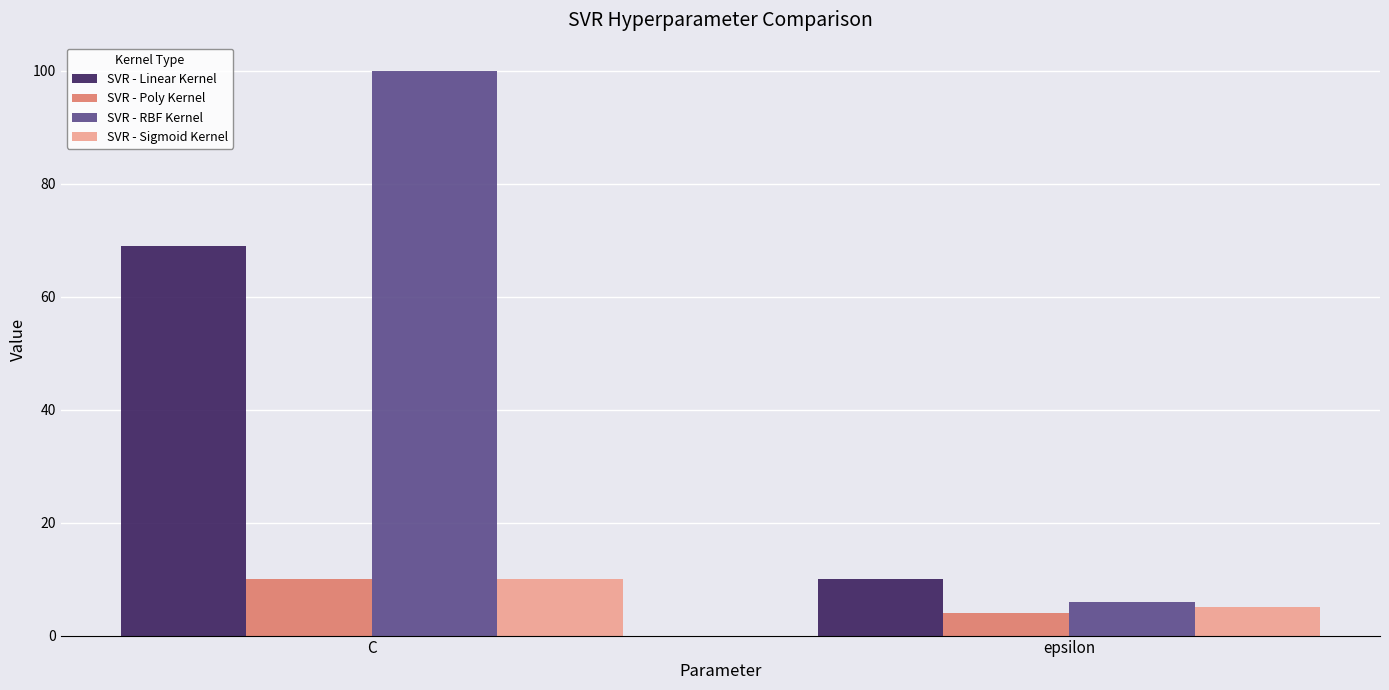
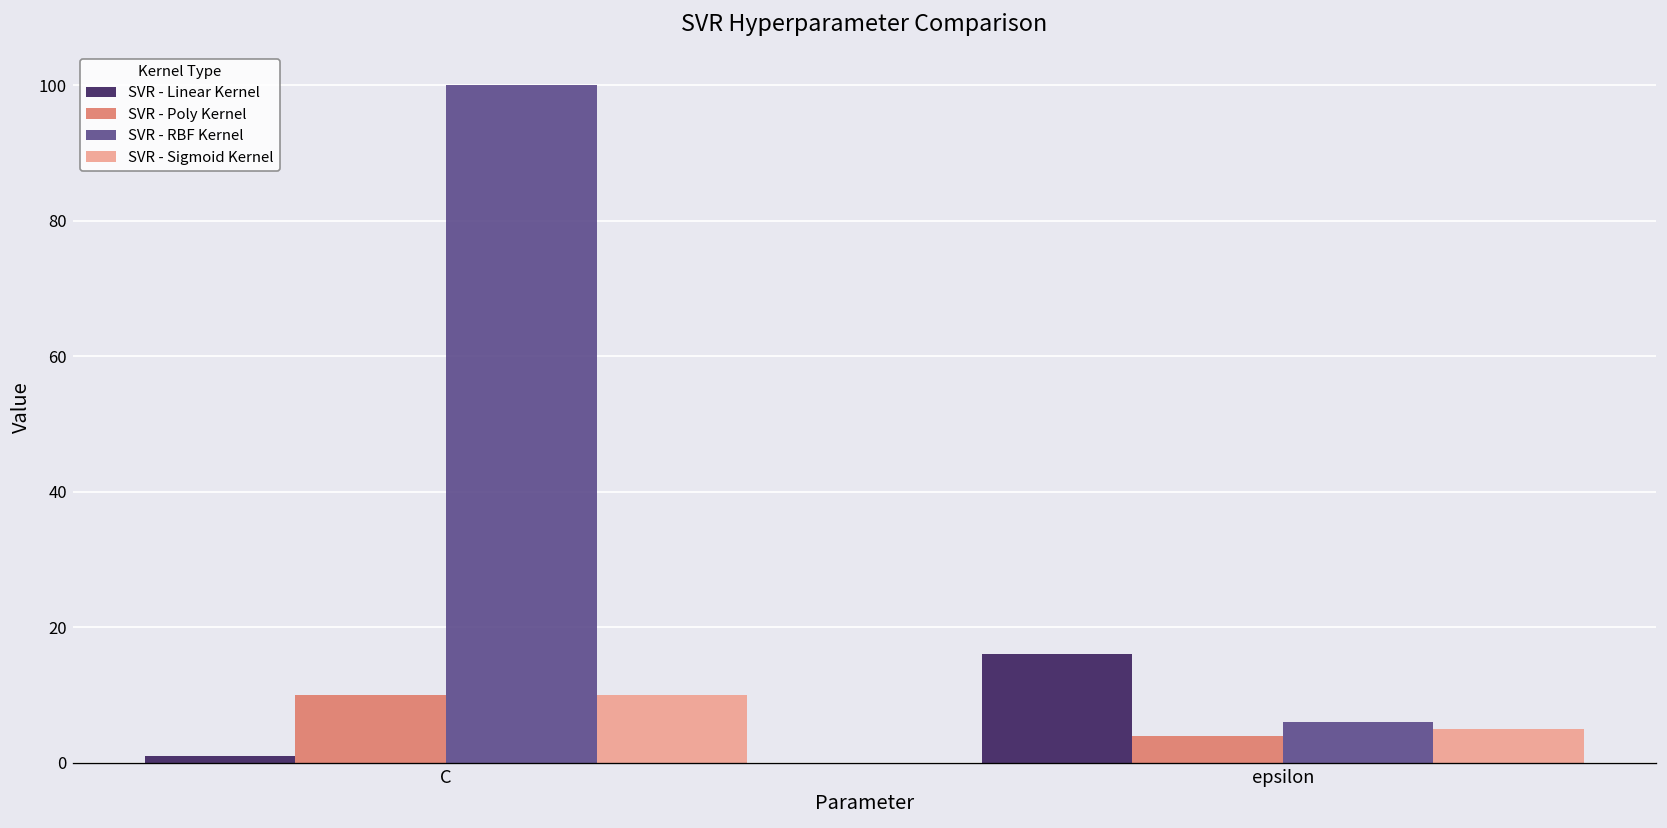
SVR - Linear Kernel, C: 69 -> 1
SVR - Linear Kernel, epsilon: 10 -> 16
